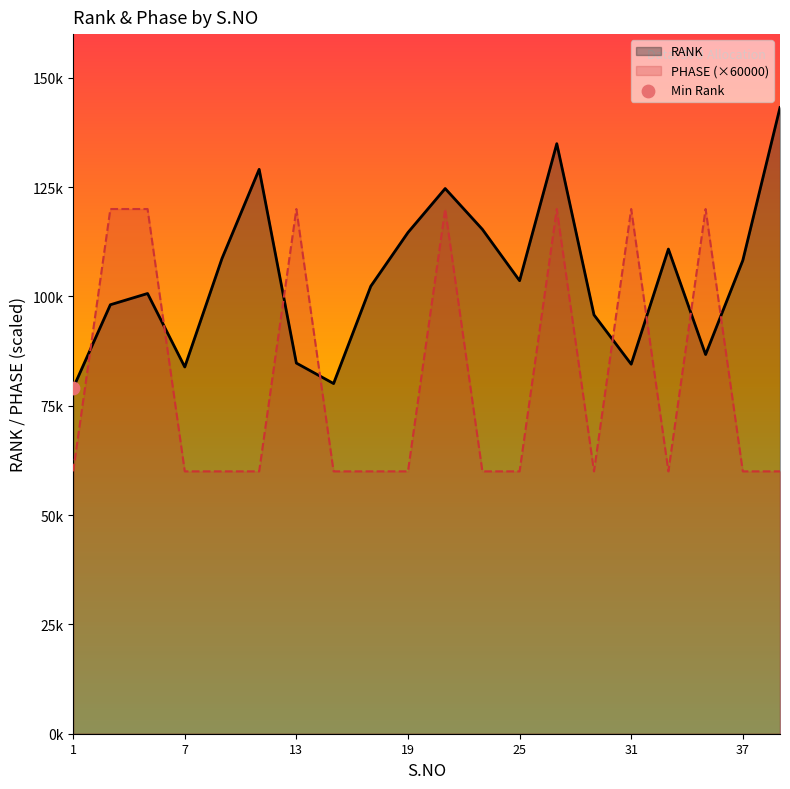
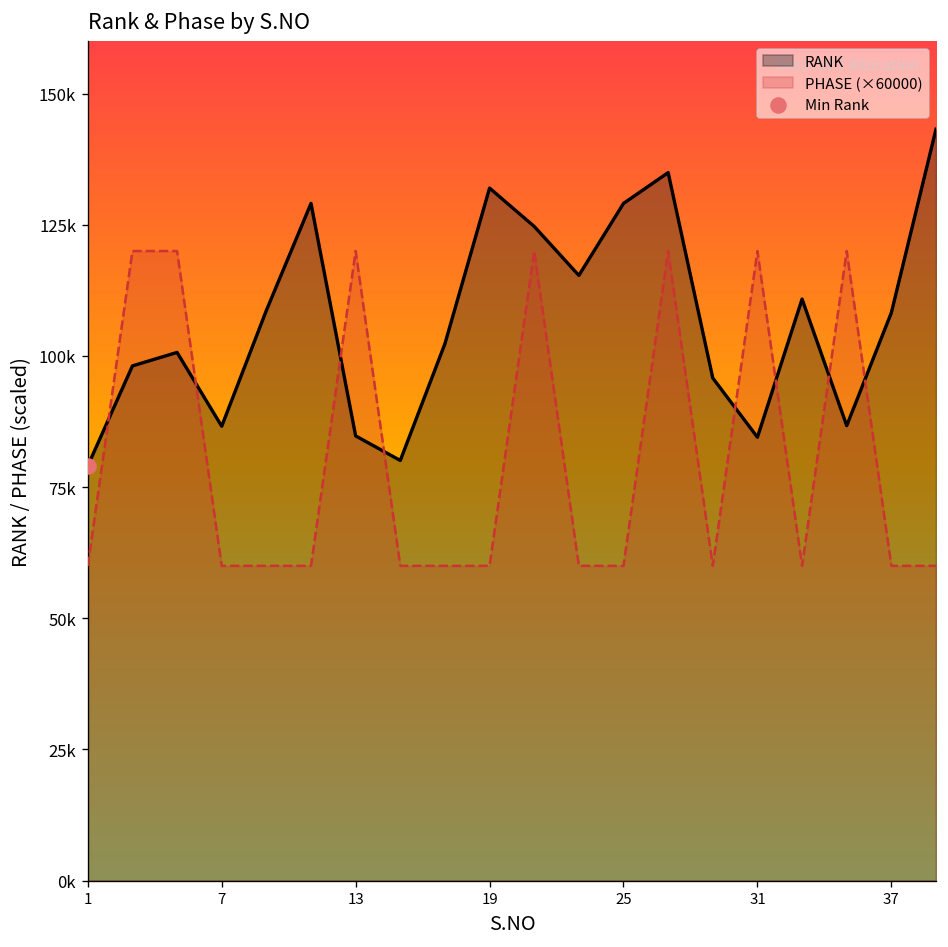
RANK, 7: 84000 -> 87000
RANK, 19: 115000 -> 132000
RANK, 25: 104000 -> 129000
